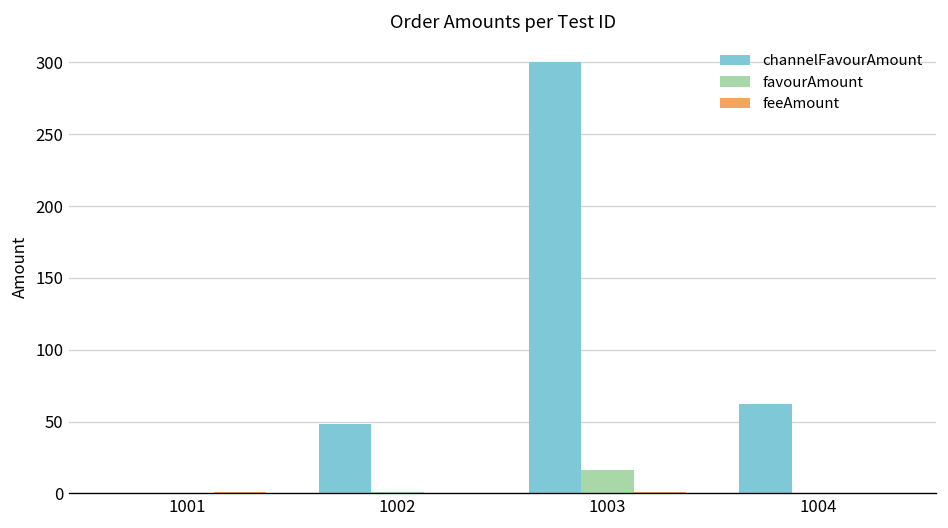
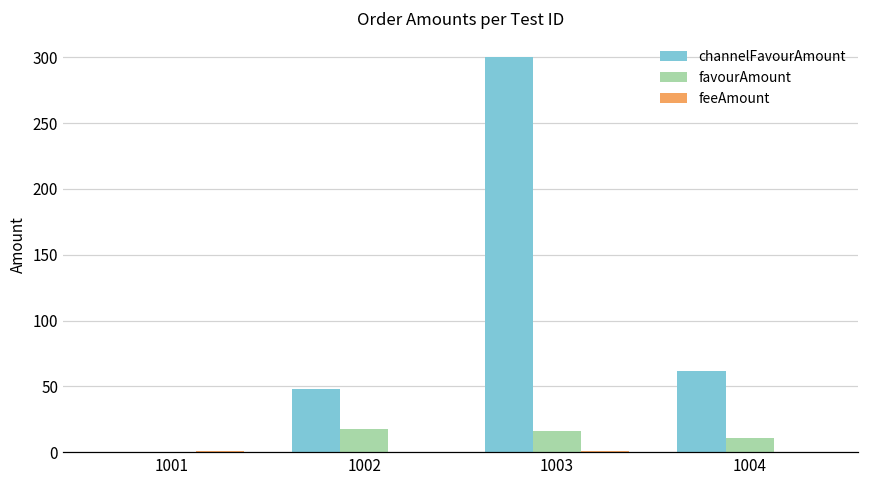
favourAmount, 1002: 1 -> 18
favourAmount, 1004: 0 -> 11
